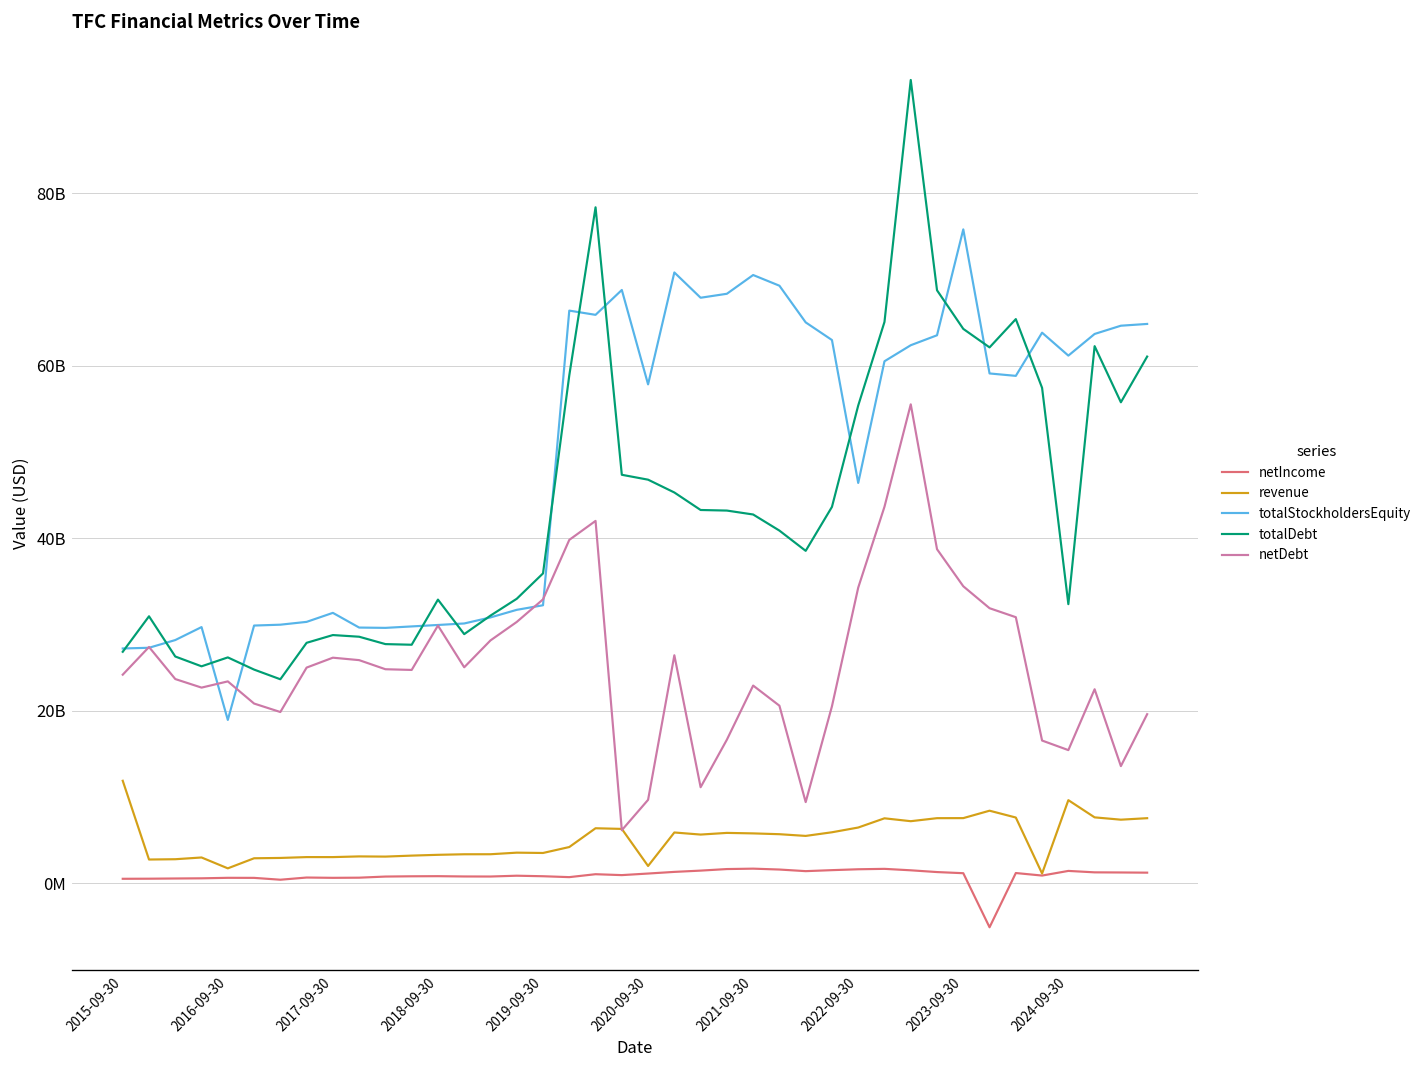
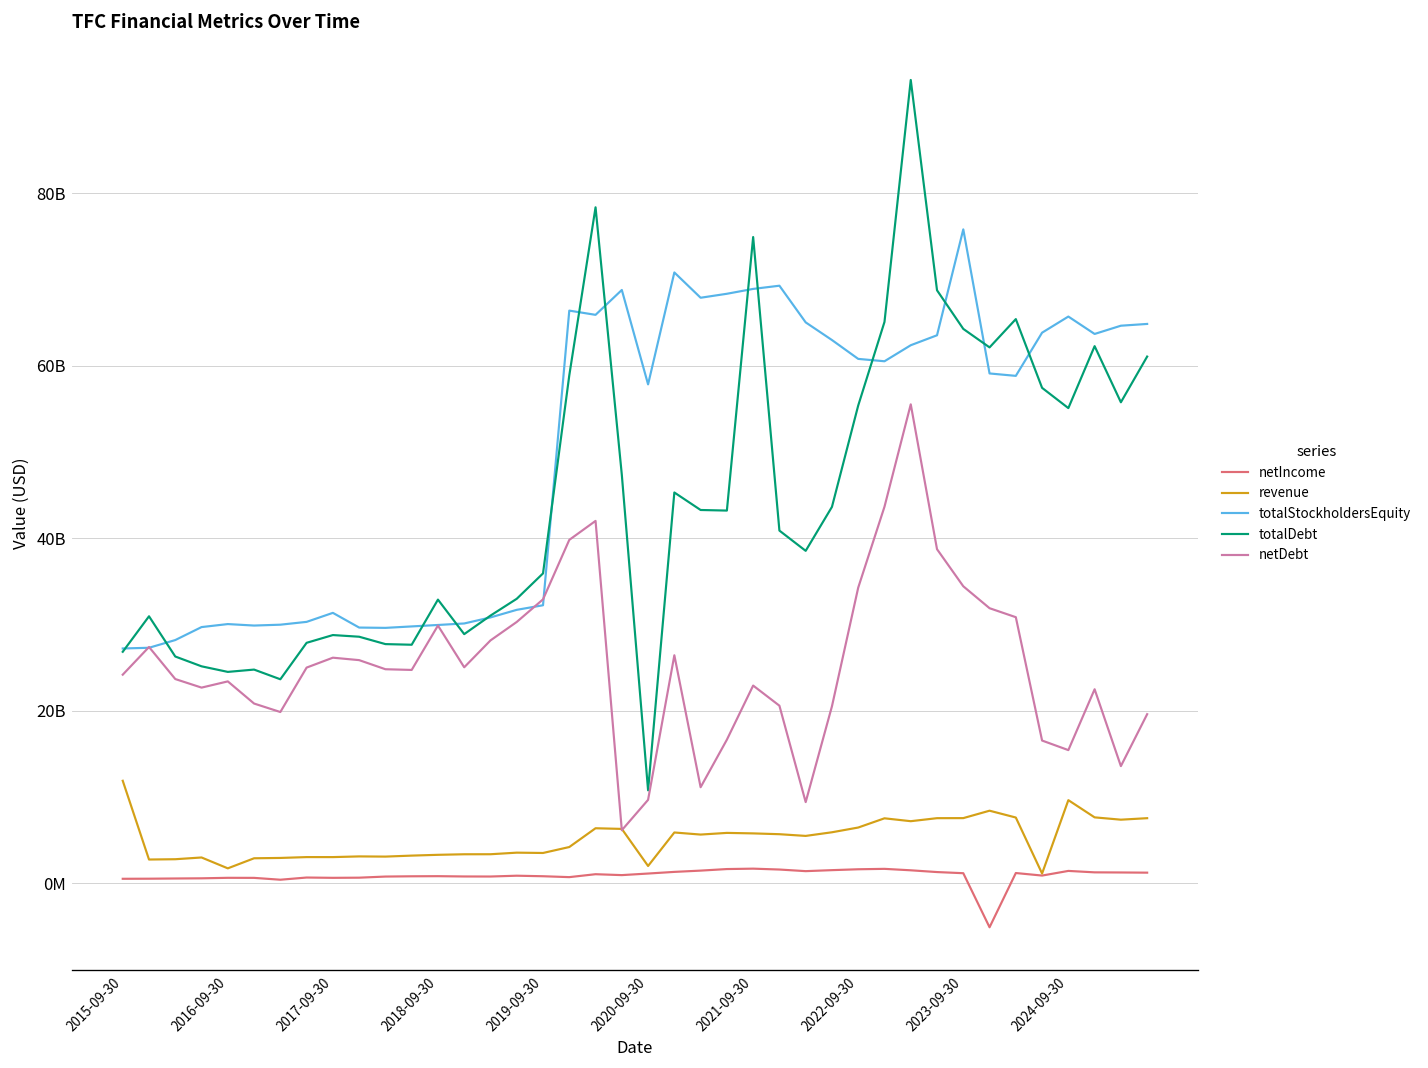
totalStockholdersEquity, 2016-09-30: 19000000000 -> 30000000000
totalDebt, 2016-09-30: 26000000000 -> 25000000000
totalDebt, 2020-09-30: 47000000000 -> 11000000000
totalStockholdersEquity, 2021-09-30: 71000000000 -> 69000000000
totalDebt, 2021-09-30: 43000000000 -> 75000000000
totalStockholdersEquity, 2022-09-30: 46000000000 -> 61000000000
totalStockholdersEquity, 2024-09-30: 61000000000 -> 66000000000
totalDebt, 2024-09-30: 32000000000 -> 55000000000
